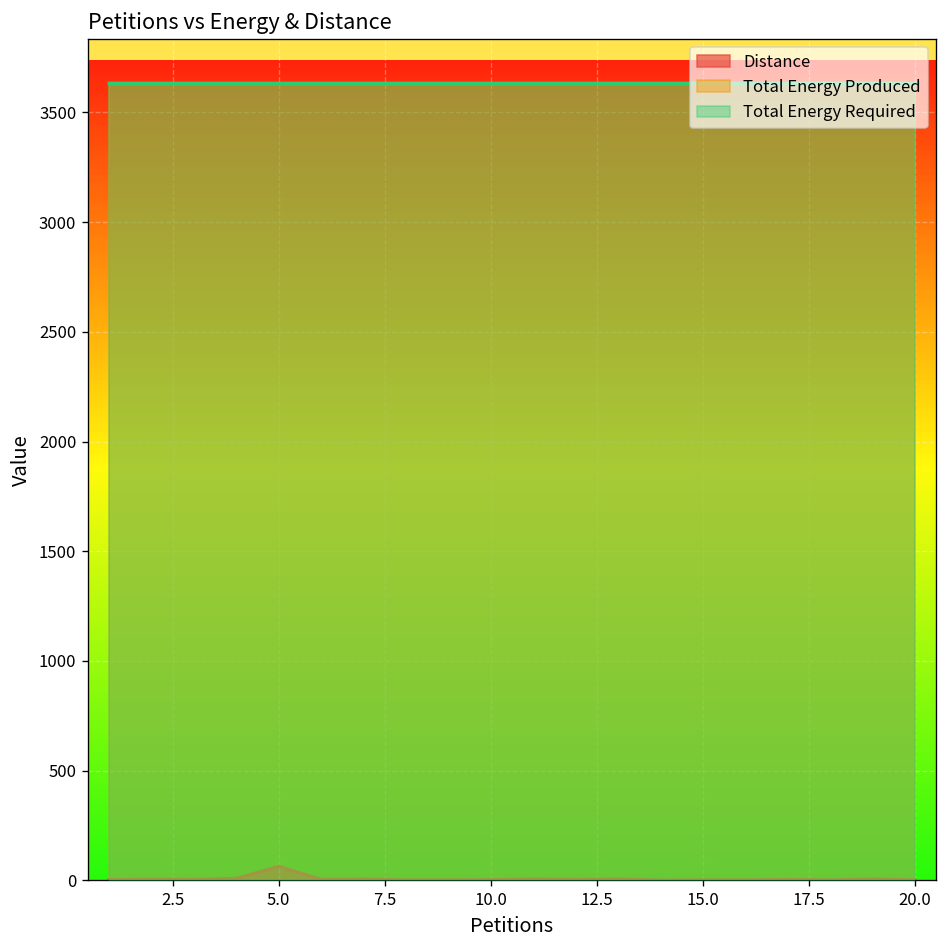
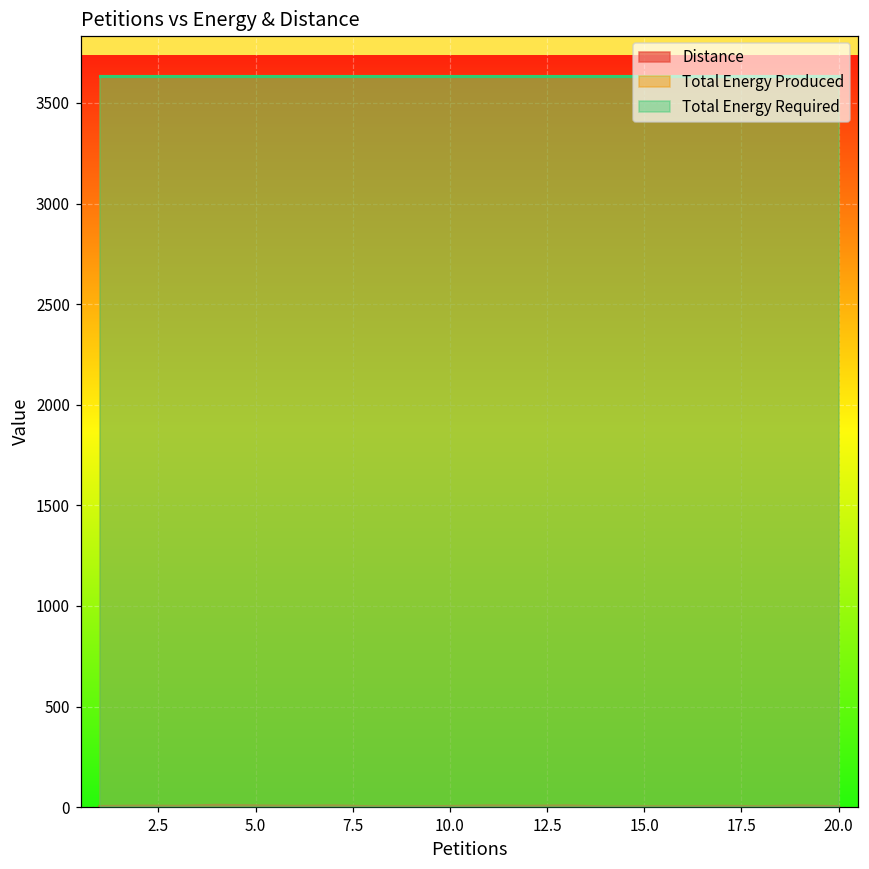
Distance, 5.0: 60 -> 10
